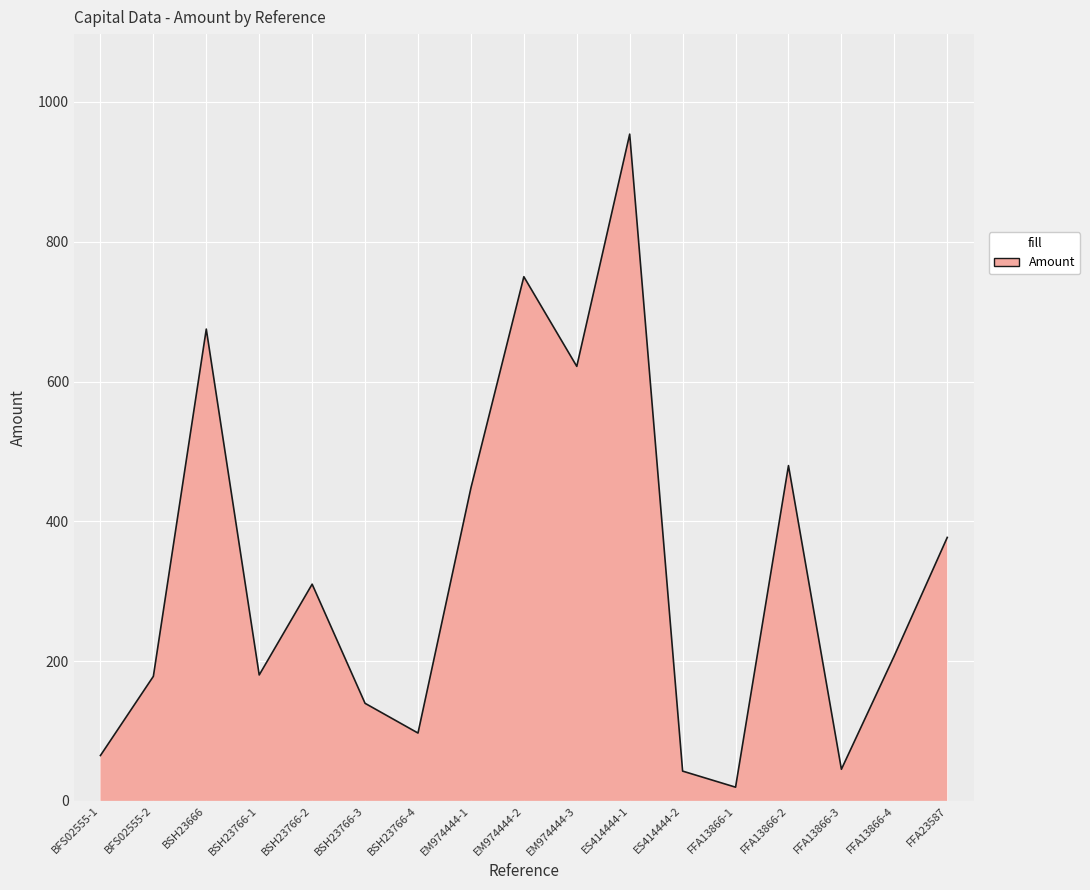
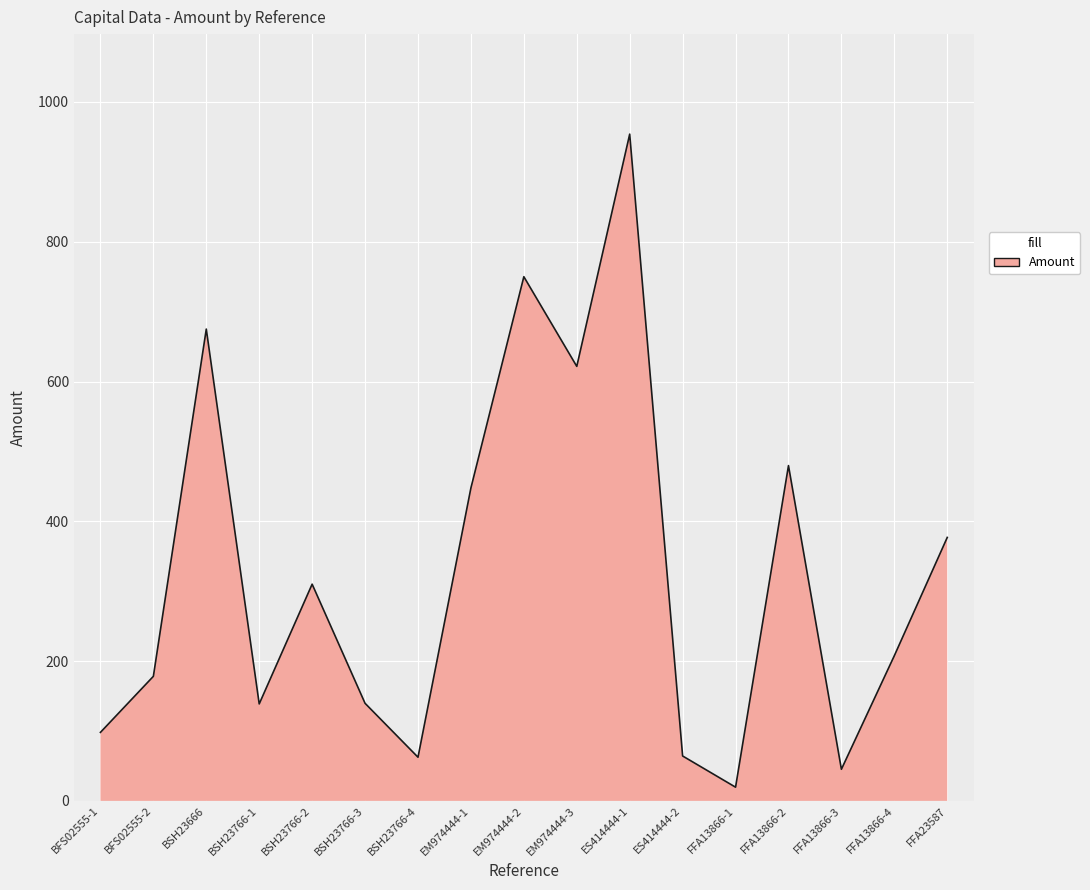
BFS02555-1: 60 -> 100
BSH23766-1: 180 -> 140
BSH23766-4: 100 -> 60
ES414444-2: 40 -> 60
